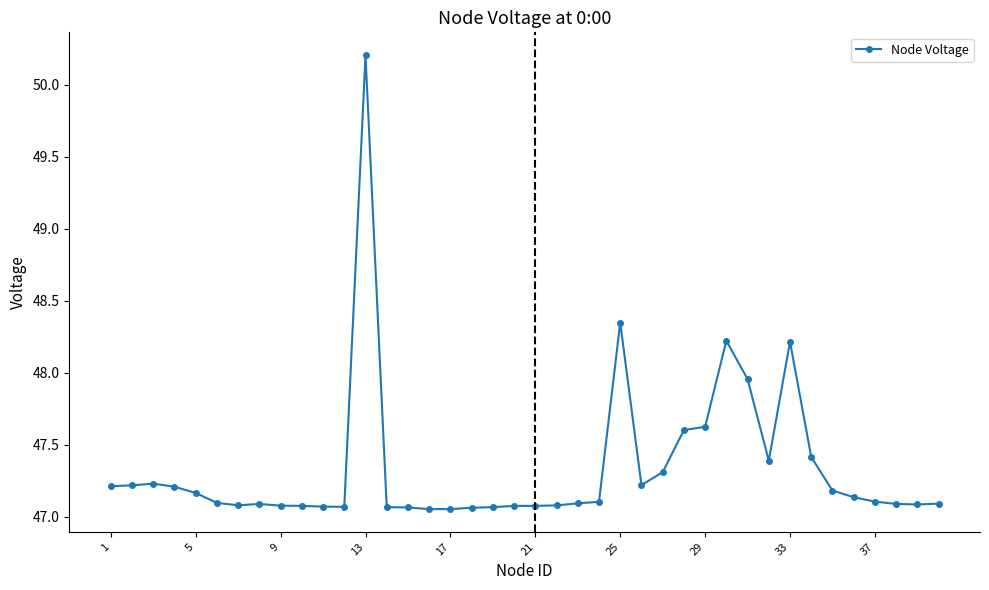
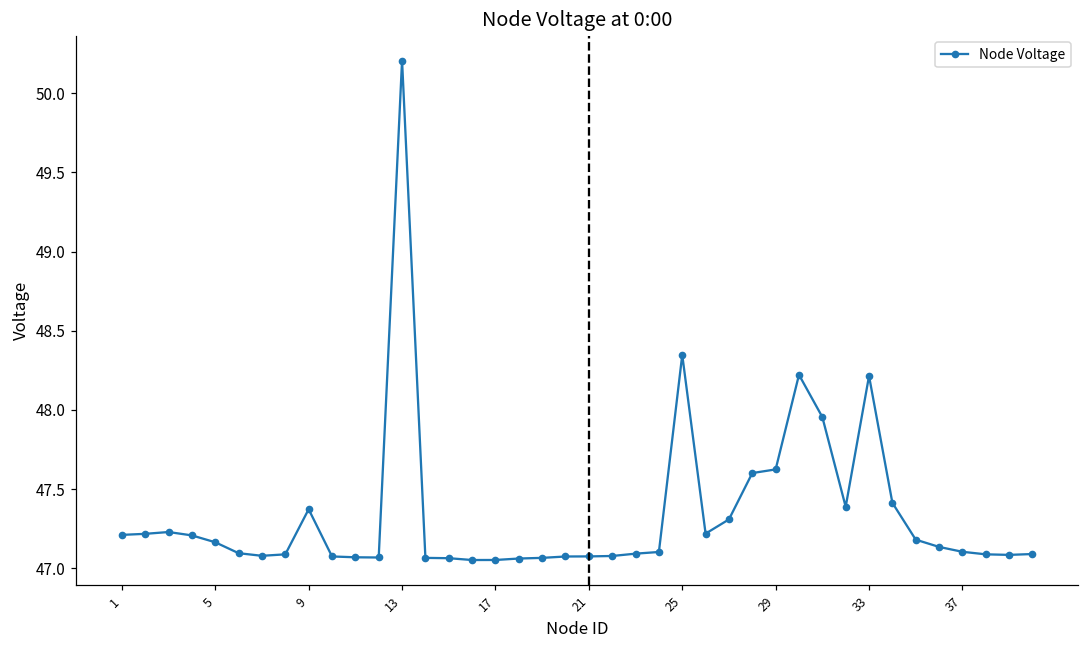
9: 47.08 -> 47.37
